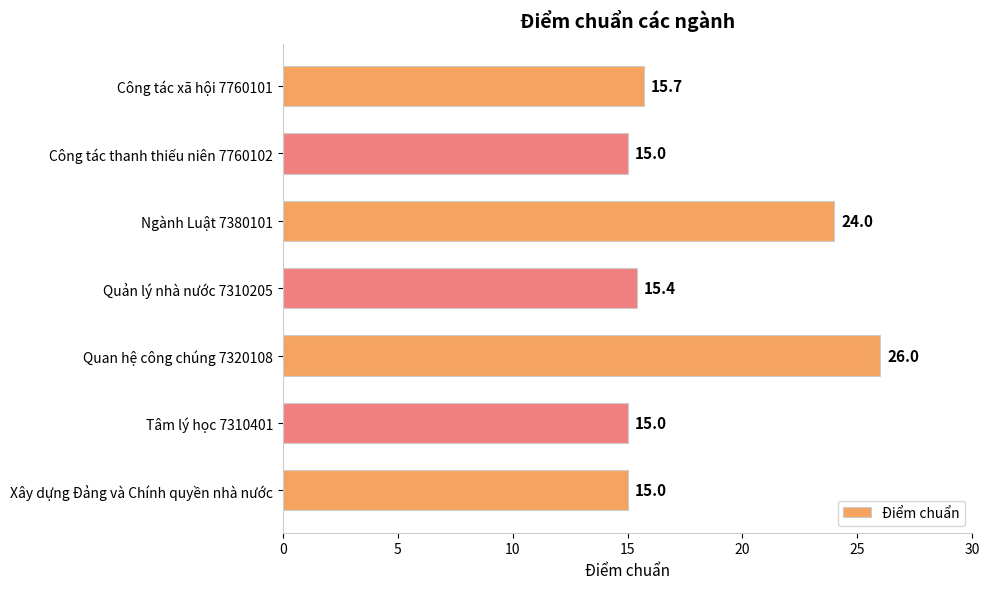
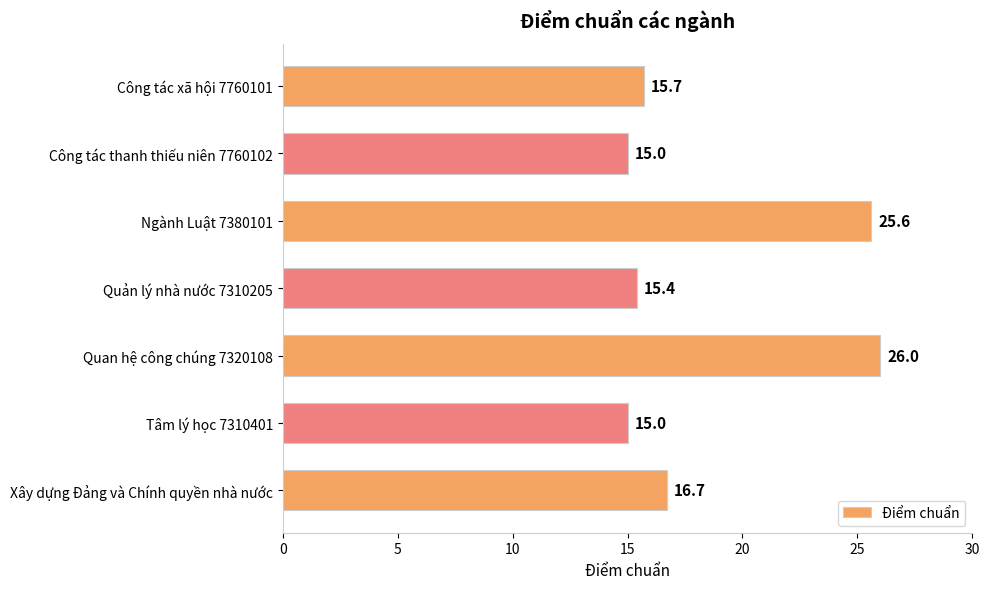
Ngành Luật 7380101: 24.0 -> 25.6
Xây dựng Đảng và Chính quyền nhà nước: 15.0 -> 16.7
